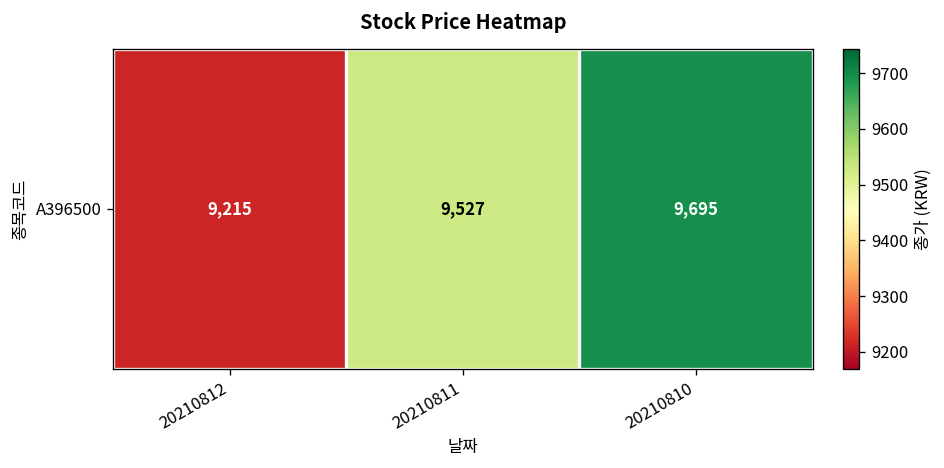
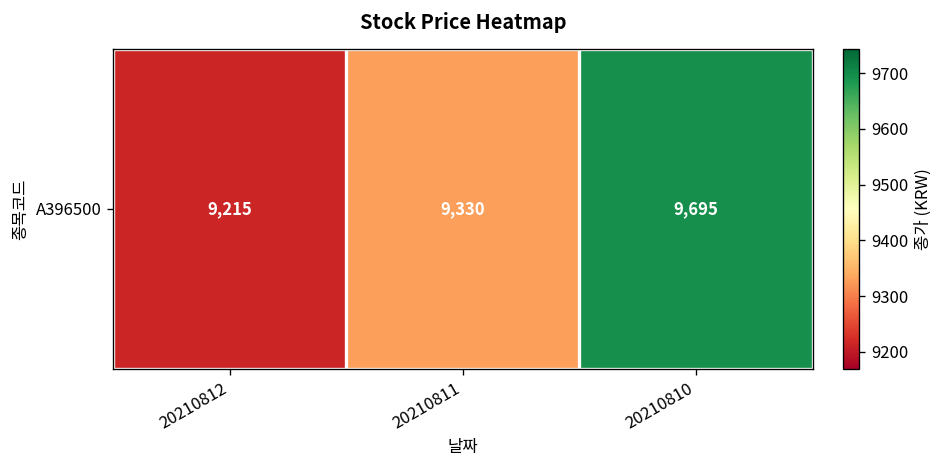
A396500, 20210811: 9,527 -> 9,330
